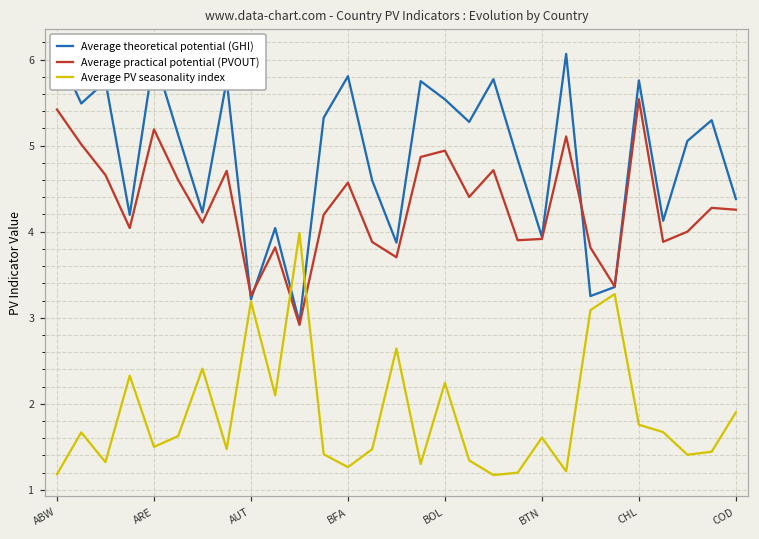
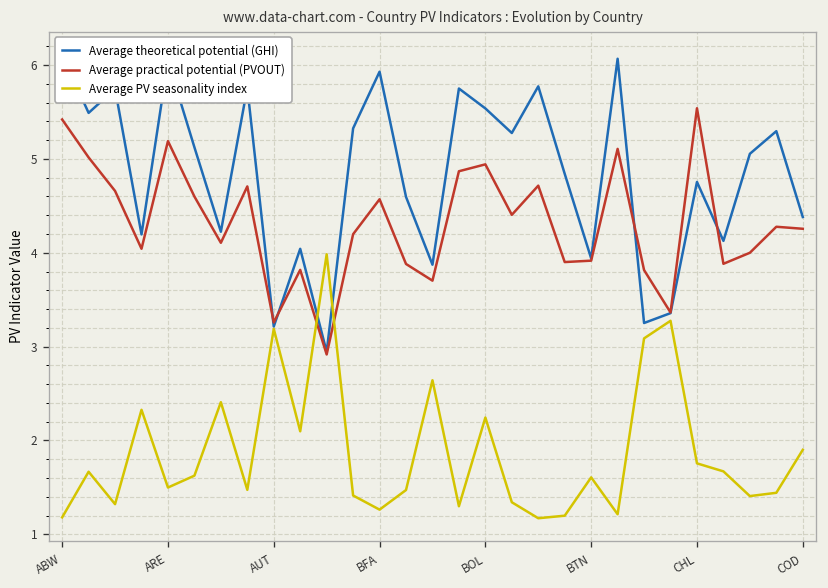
Average theoretical potential (GHI), BFA: 5.8 -> 5.9
Average theoretical potential (GHI), CHL: 5.8 -> 4.8
